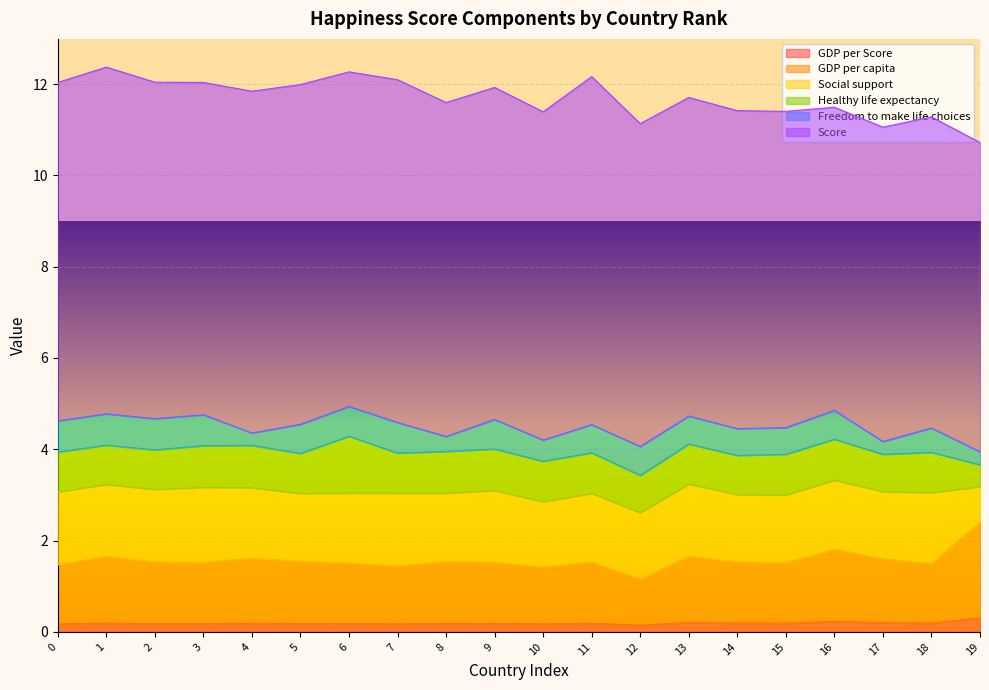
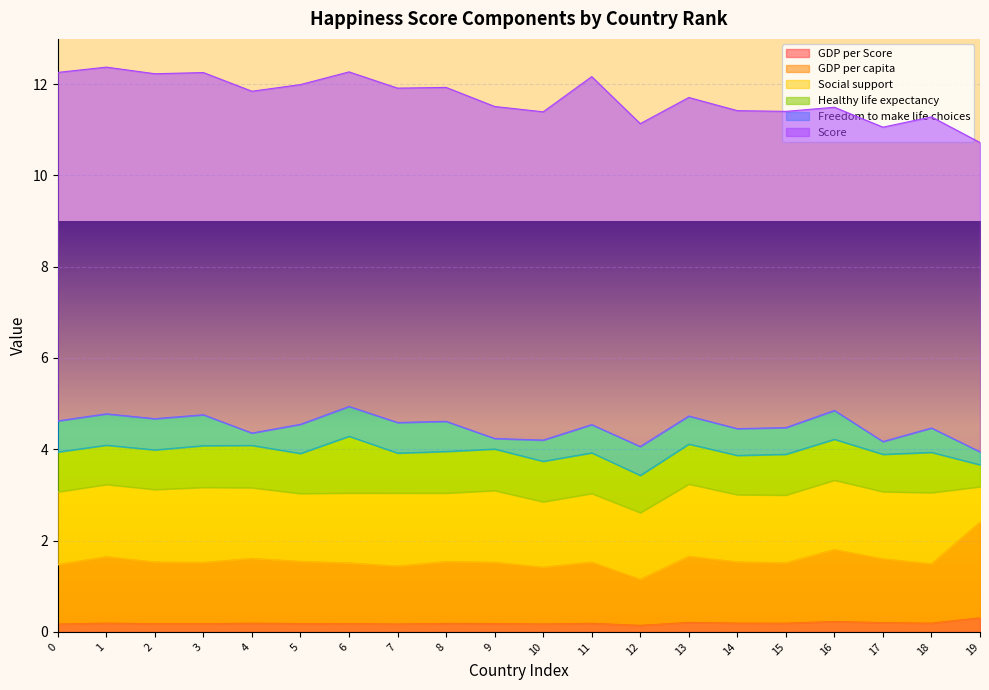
Score, 0: 7.4 -> 7.6
Score, 2: 7.4 -> 7.6
Score, 3: 7.3 -> 7.5
Score, 7: 7.5 -> 7.3
Freedom to make life choices, 8: 0.3 -> 0.7
Freedom to make life choices, 9: 0.6 -> 0.2
